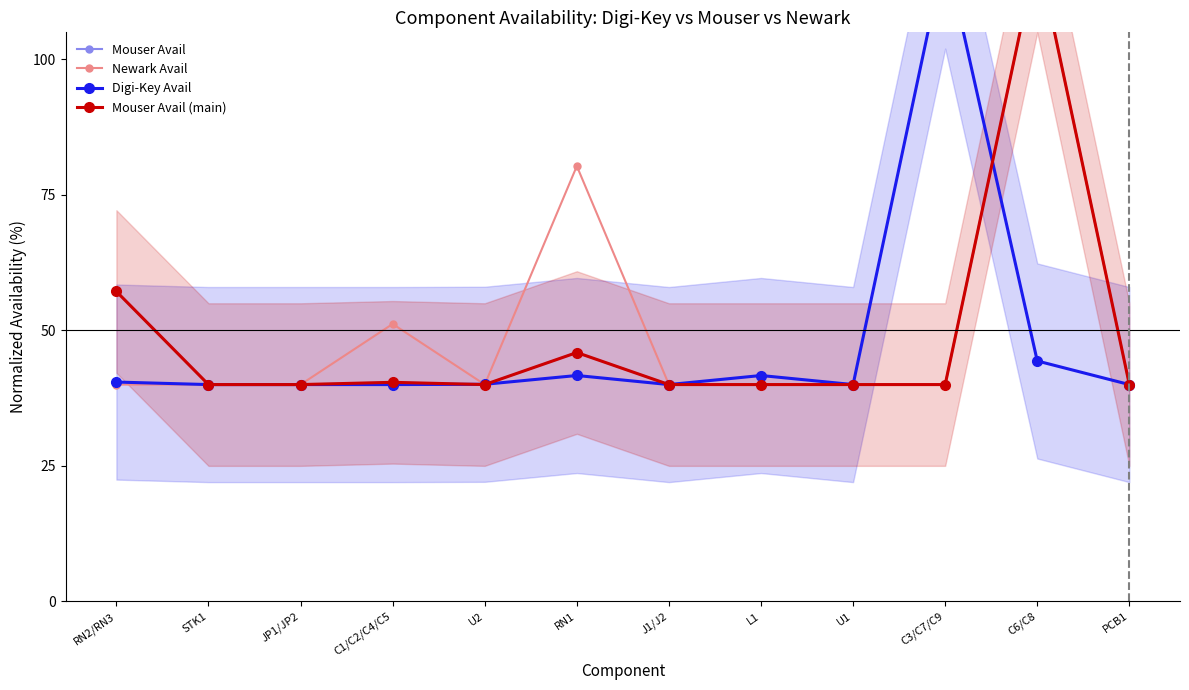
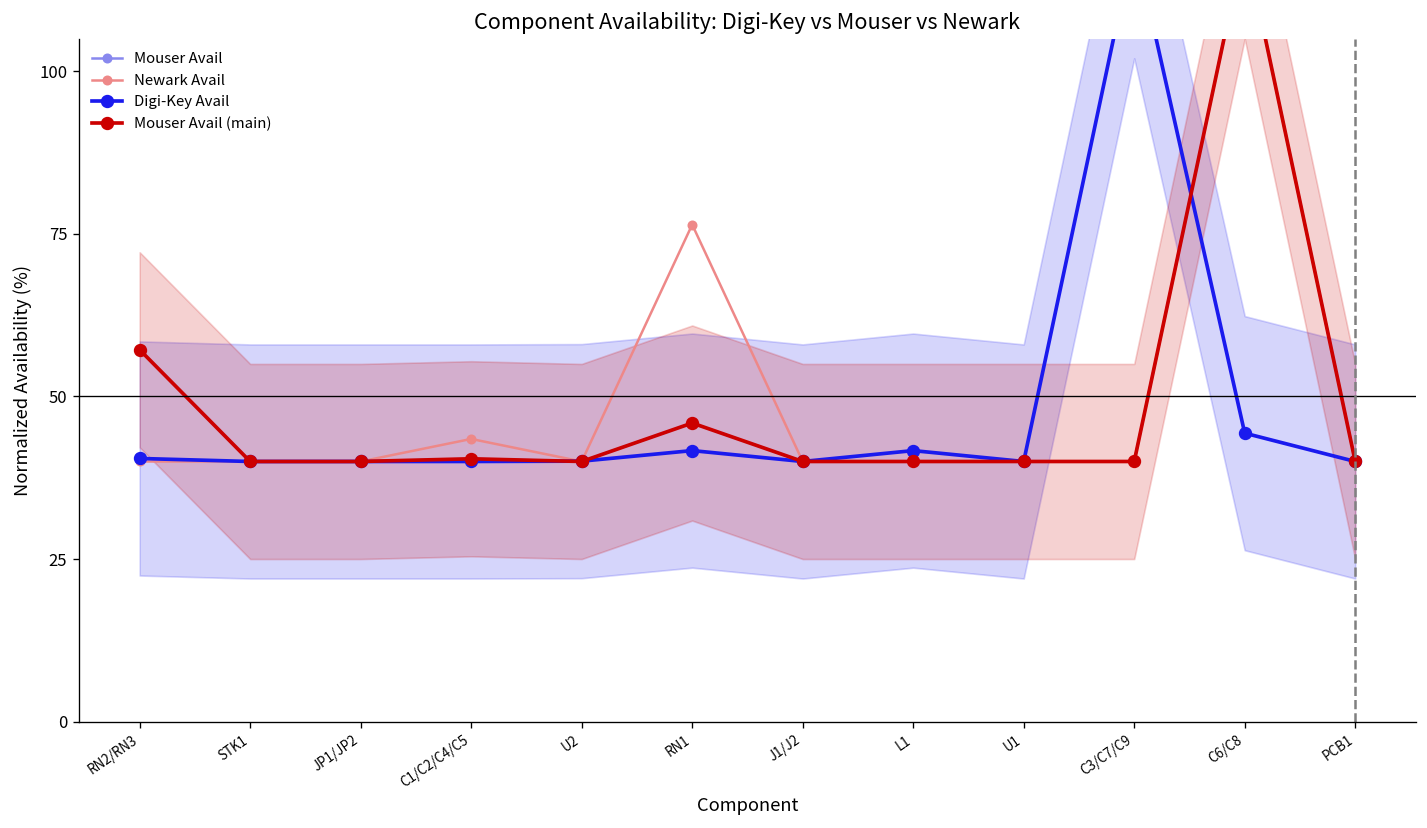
Newark Avail, C1/C2/C4/C5: 51 -> 43
Newark Avail, RN1: 80 -> 76
